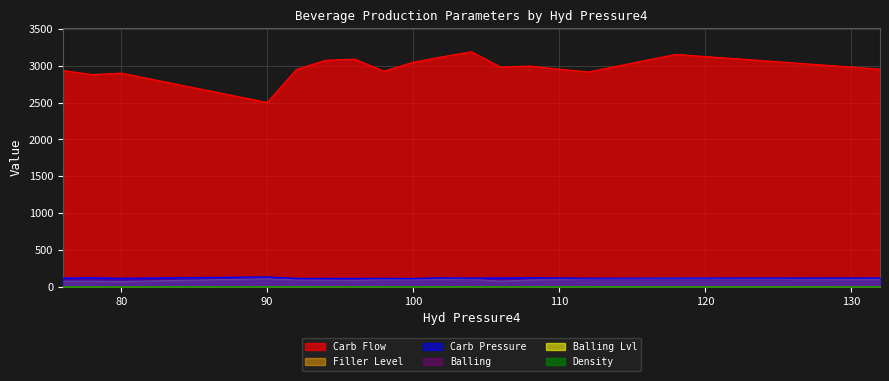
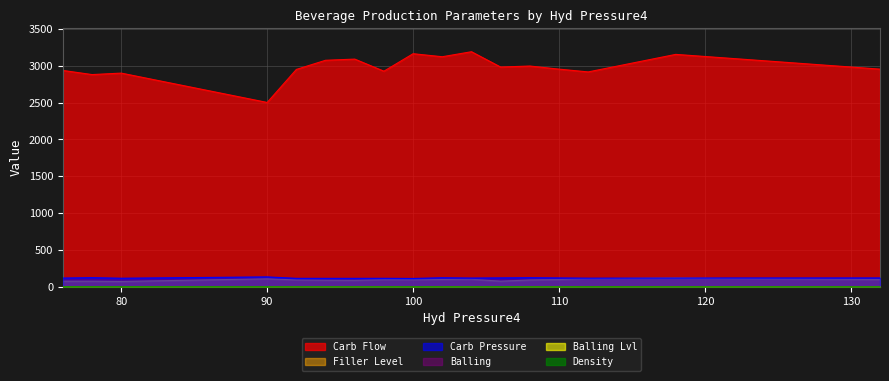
Carb Flow, 100: 3000 -> 3200
